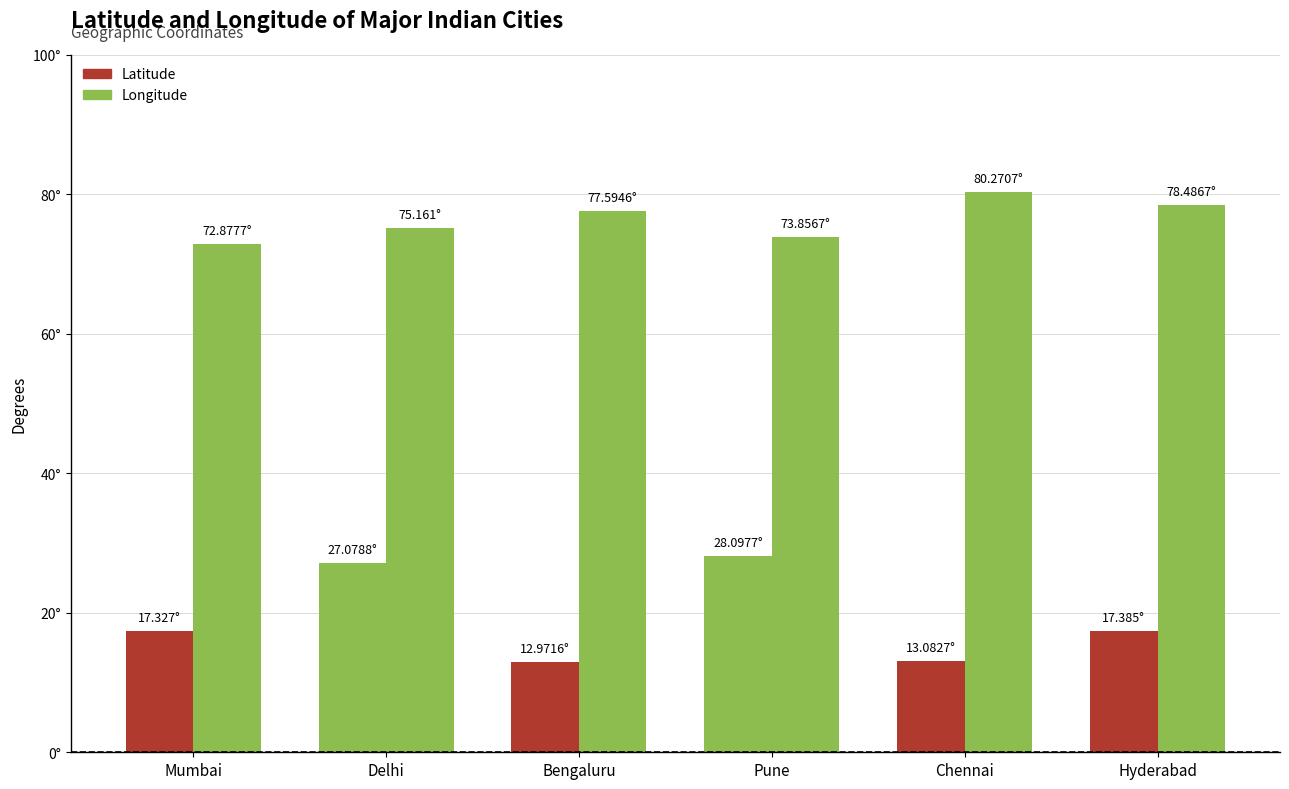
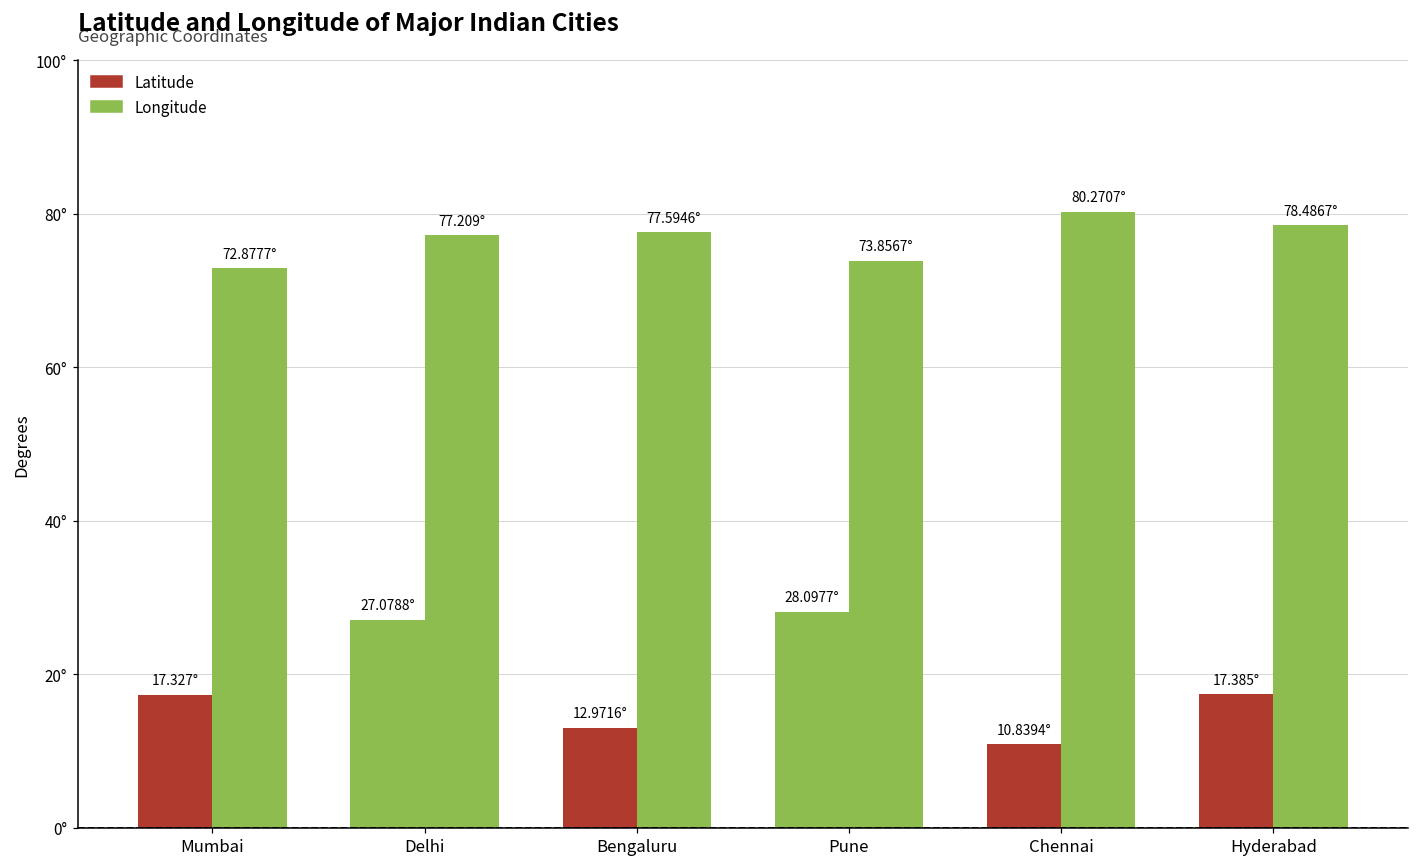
Longitude, Delhi: 75.161° -> 77.209°
Latitude, Chennai: 13.0827° -> 10.8394°
